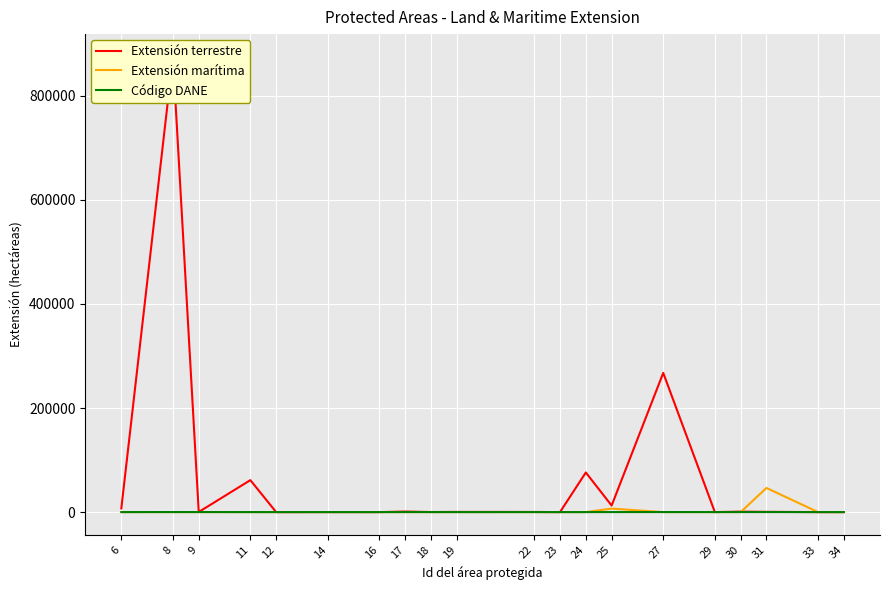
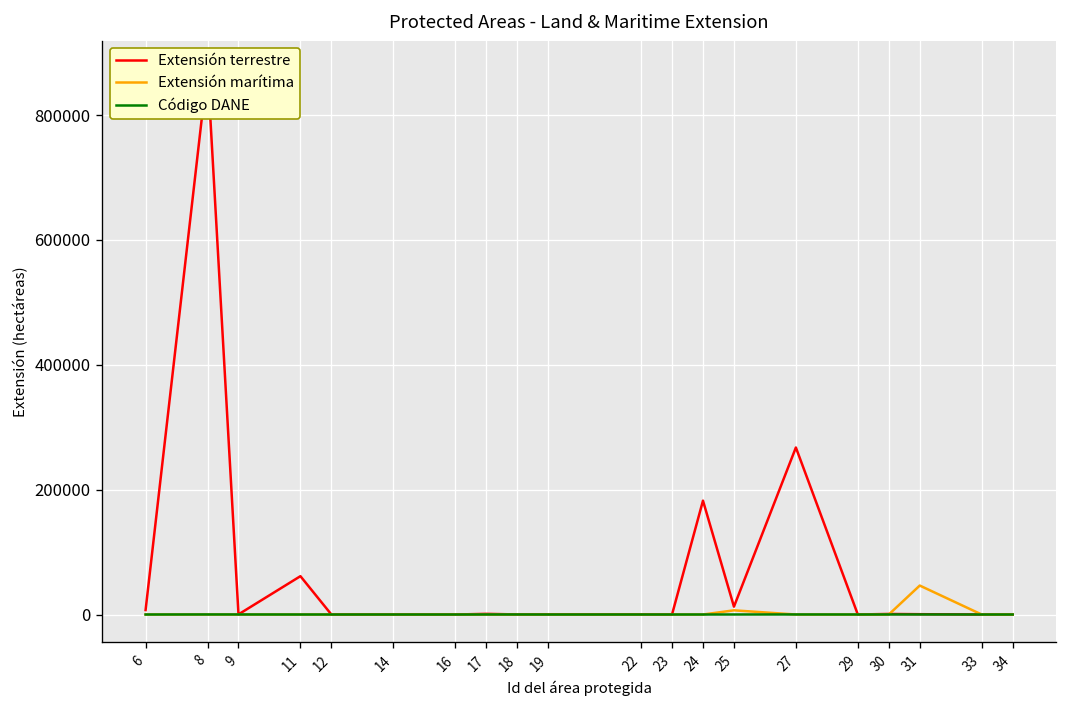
Extensión terrestre, 24: 80000 -> 180000
